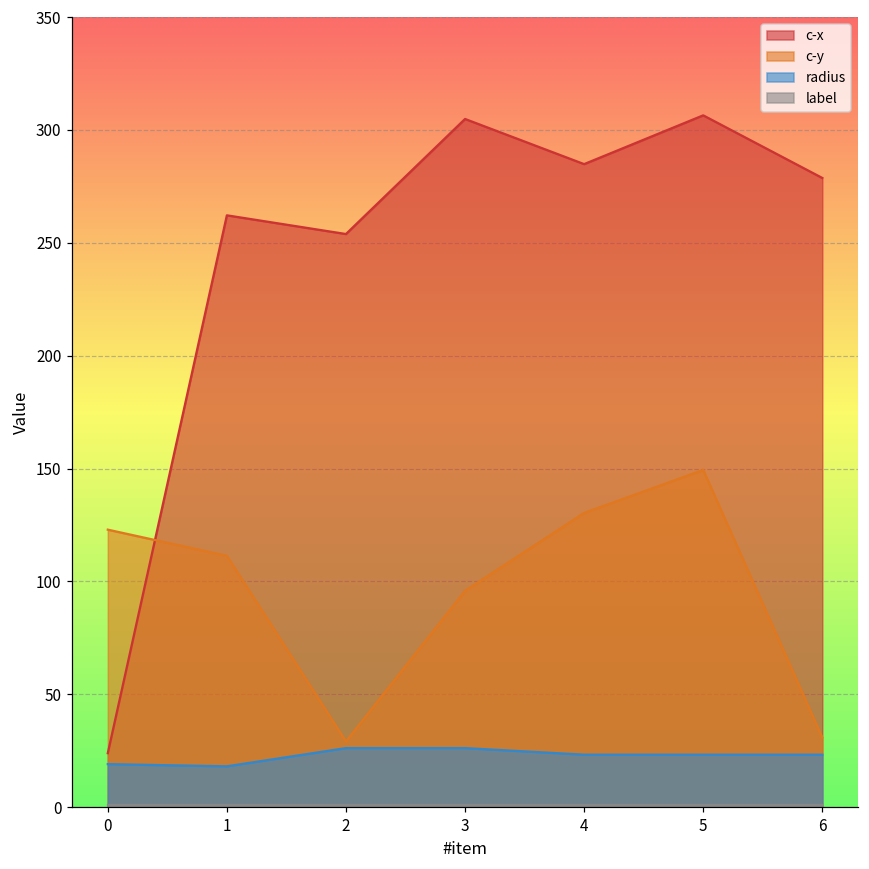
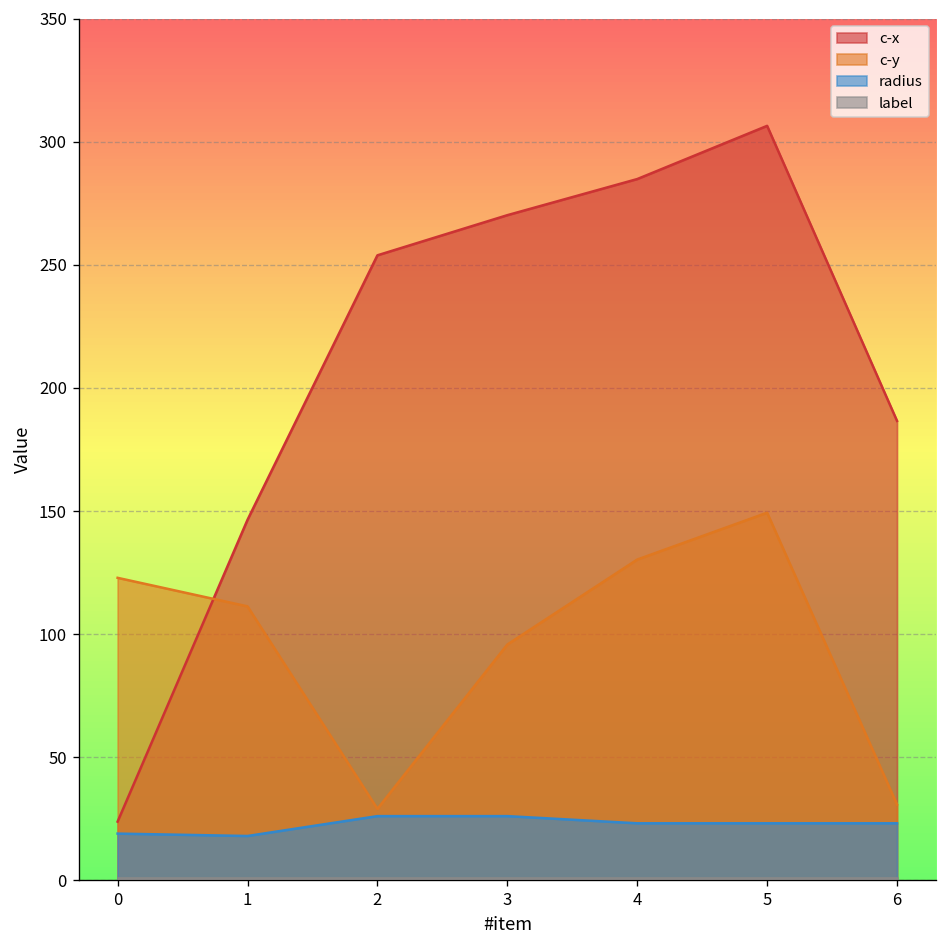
c-x, 1: 262 -> 146
c-x, 3: 305 -> 270
c-x, 6: 279 -> 187
